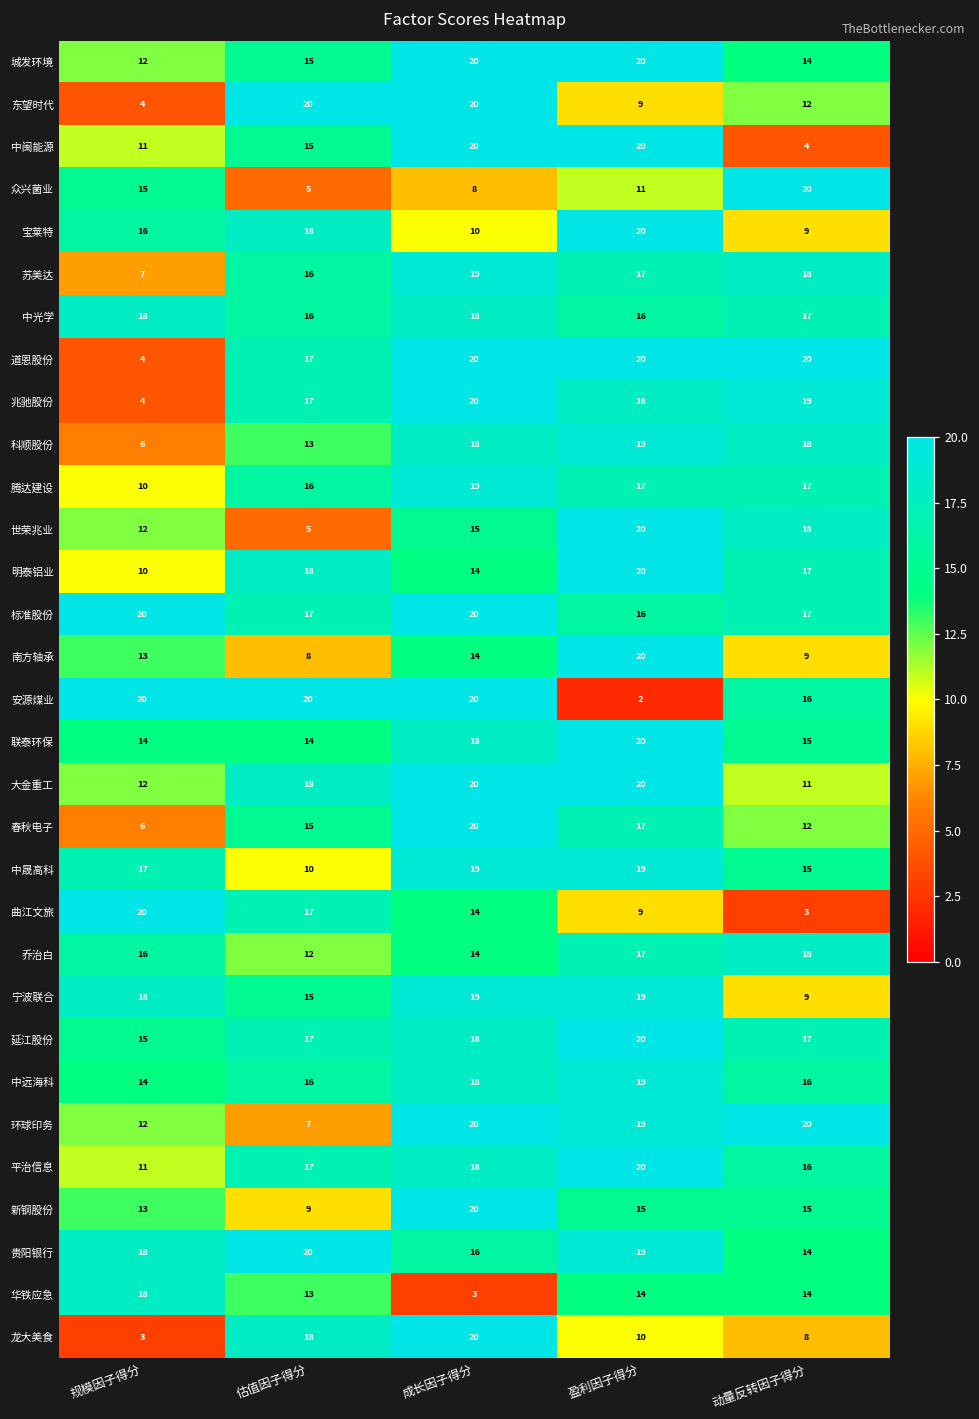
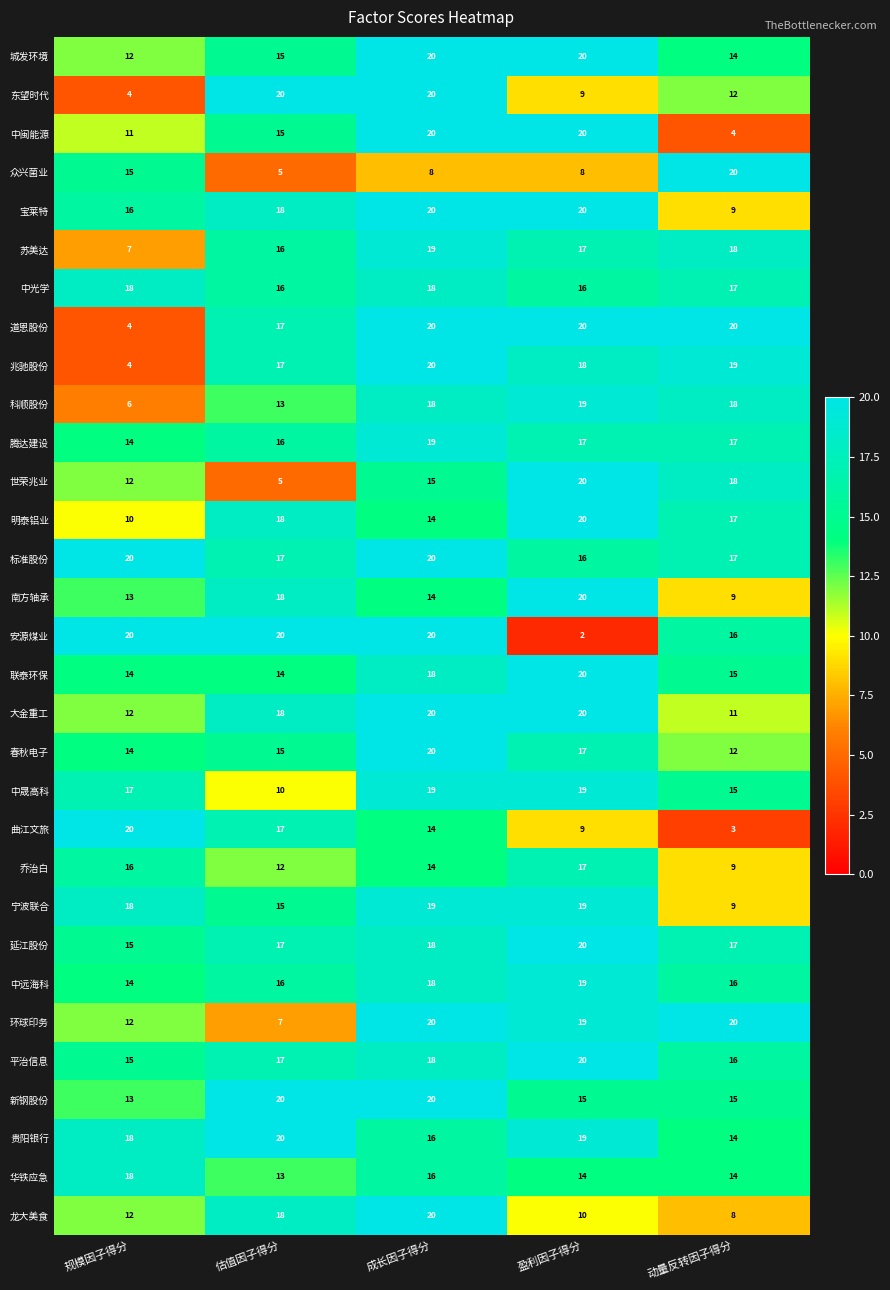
众兴菌业, 盈利因子得分: 11 -> 8
宝莱特, 成长因子得分: 10 -> 20
腾达建设, 规模因子得分: 10 -> 14
南方轴承, 估值因子得分: 8 -> 18
春秋电子, 规模因子得分: 6 -> 14
乔治白, 动量反转因子得分: 18 -> 9
平治信息, 规模因子得分: 11 -> 15
新钢股份, 估值因子得分: 9 -> 20
华铁应急, 成长因子得分: 3 -> 16
龙大美食, 规模因子得分: 3 -> 12
